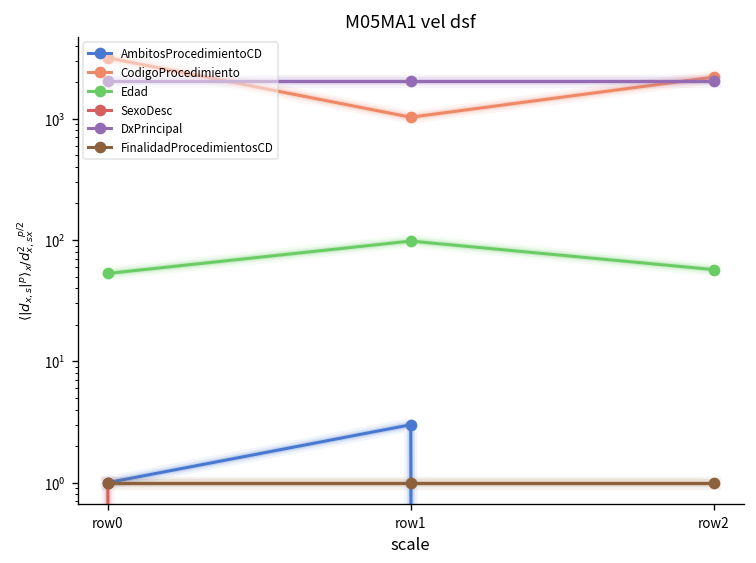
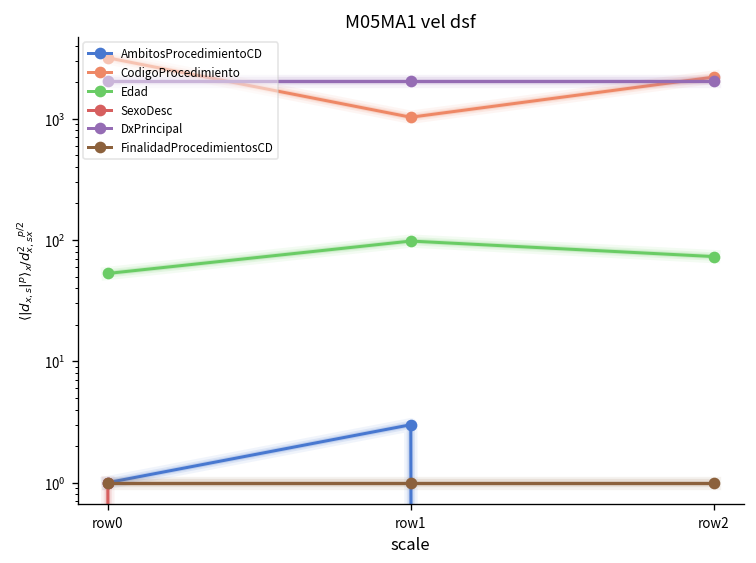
Edad, row2: 60 -> 70
